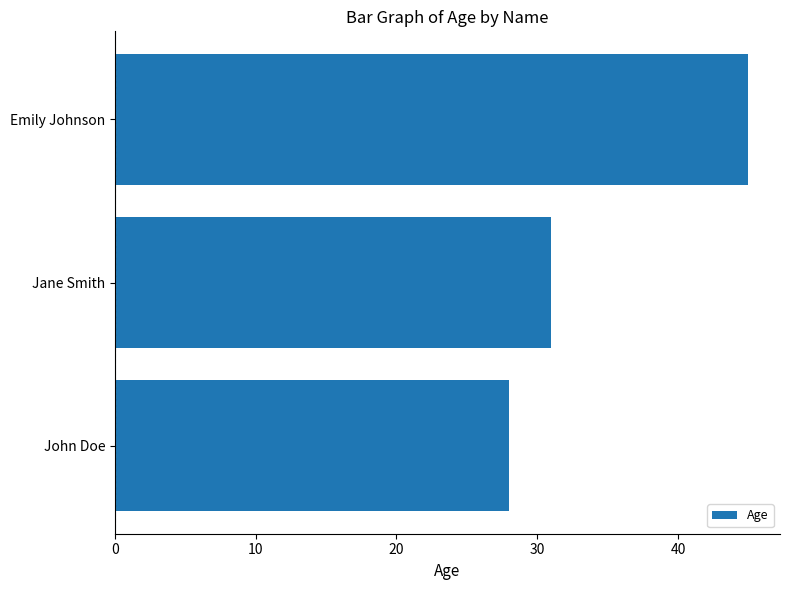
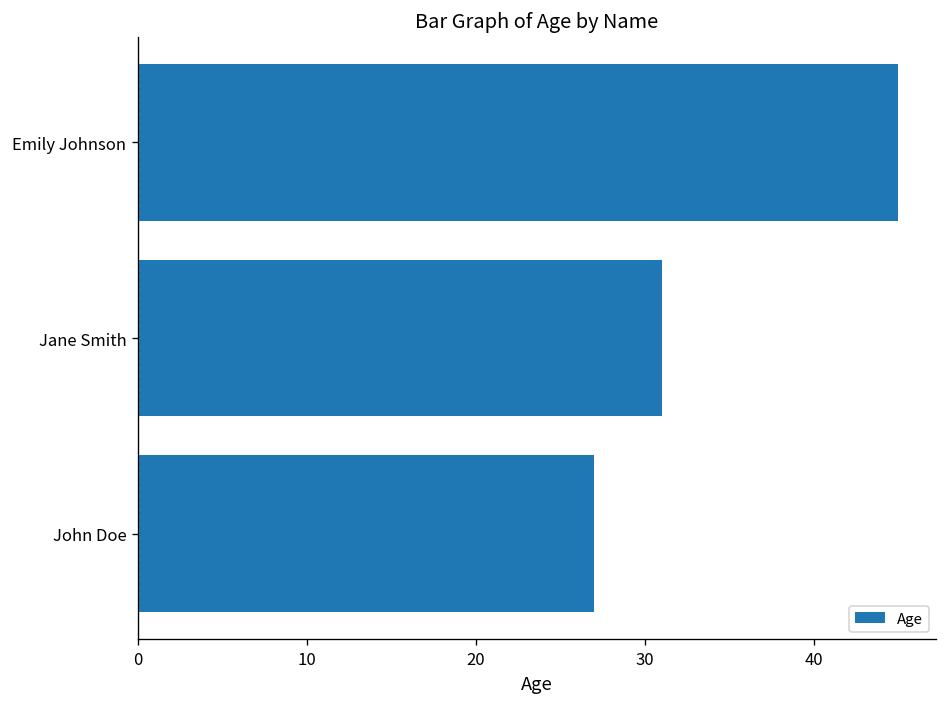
John Doe: 28 -> 27
